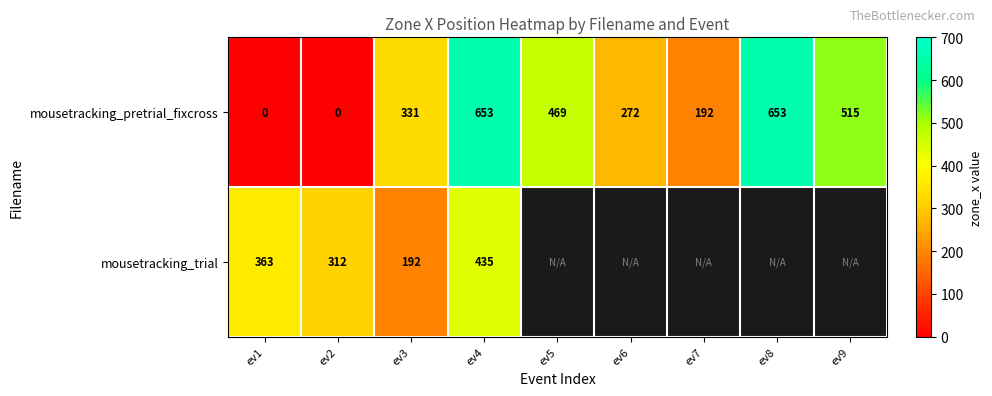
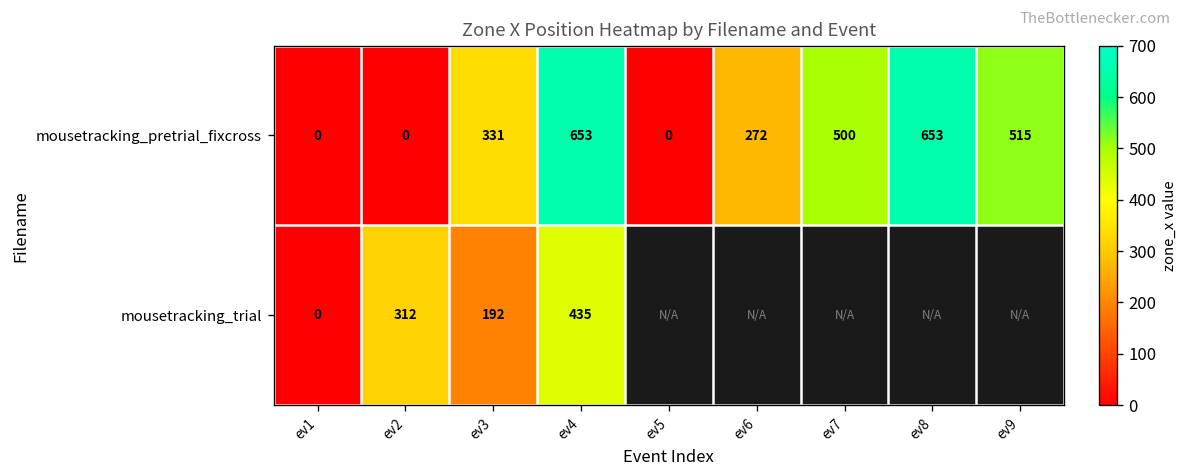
mousetracking_pretrial_fixcross, ev5: 469 -> 0
mousetracking_pretrial_fixcross, ev7: 192 -> 500
mousetracking_trial, ev1: 363 -> 0
